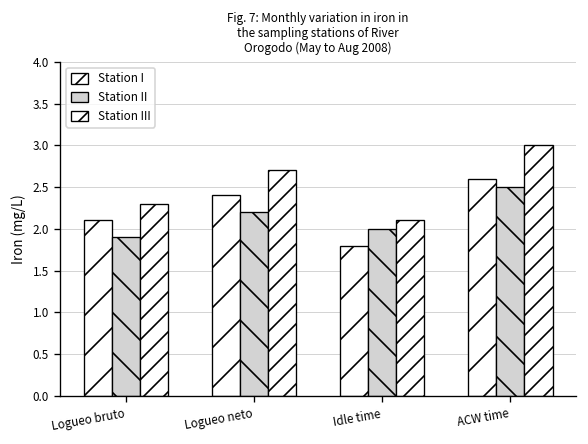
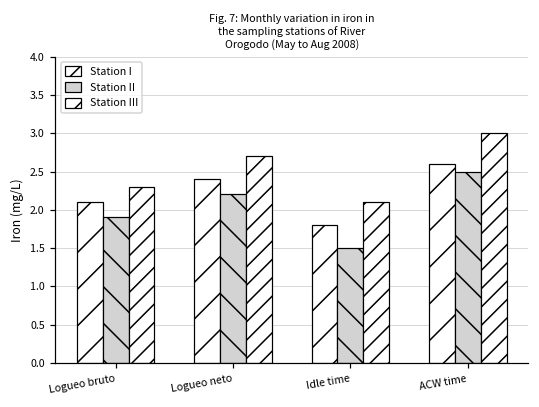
Station II, Idle time: 2.0 -> 1.5
